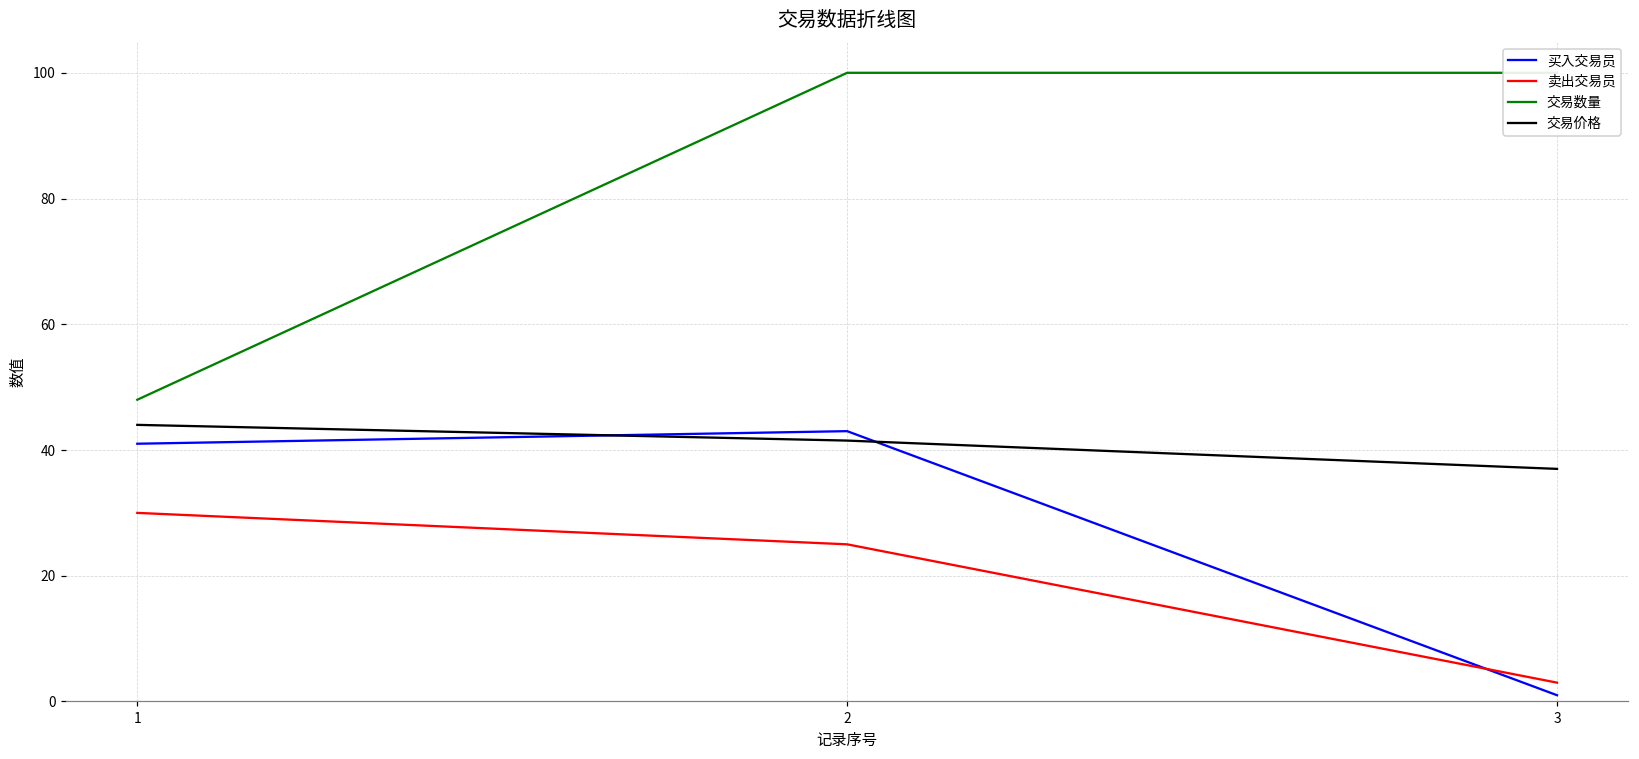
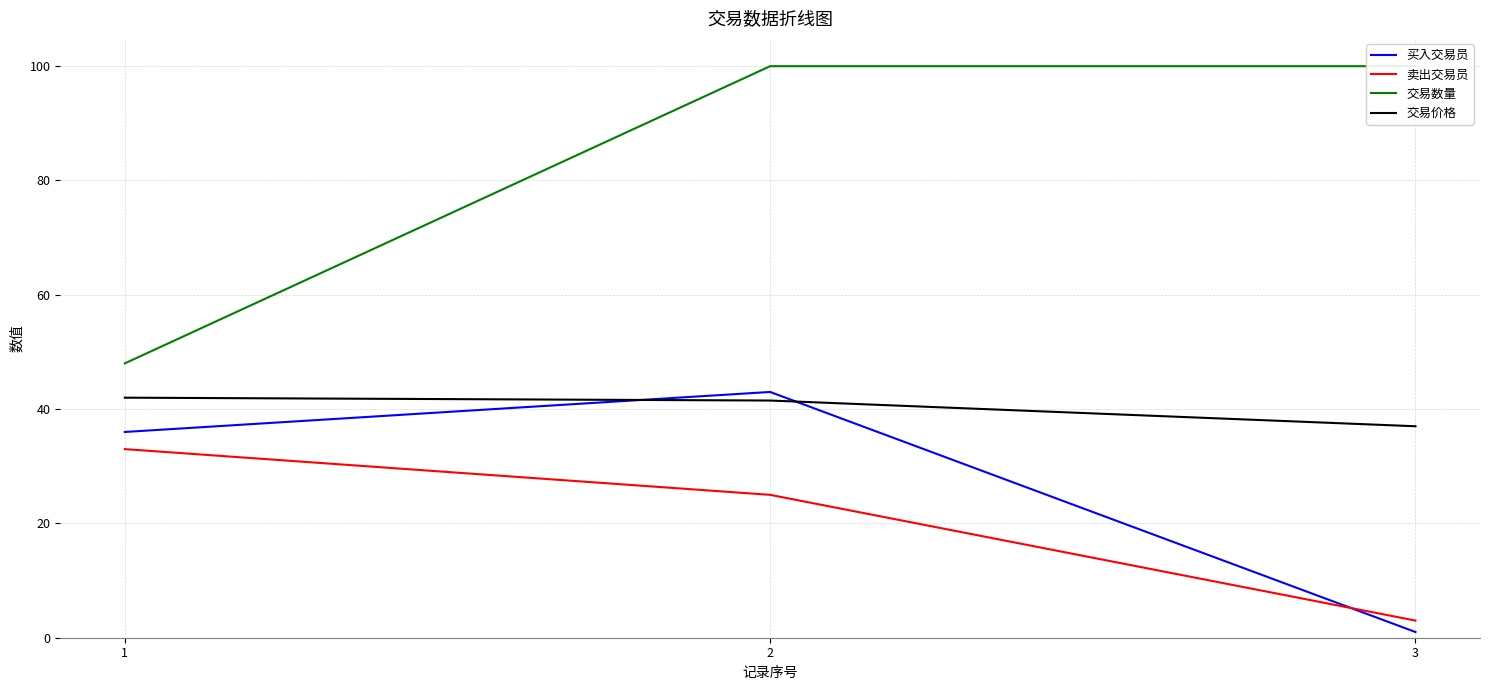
买入交易员, 1: 41 -> 36
卖出交易员, 1: 30 -> 33
交易价格, 1: 44 -> 42
